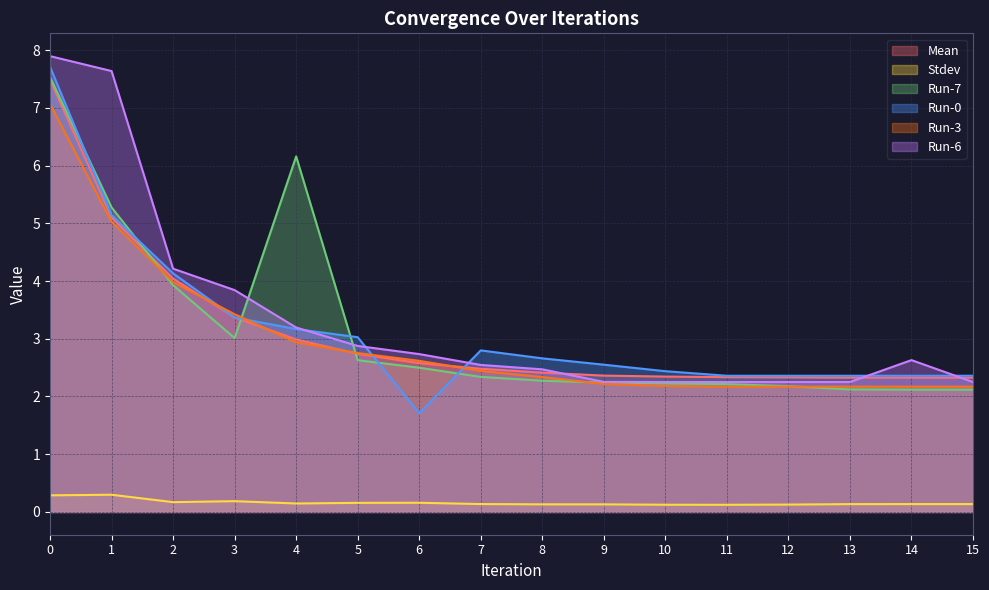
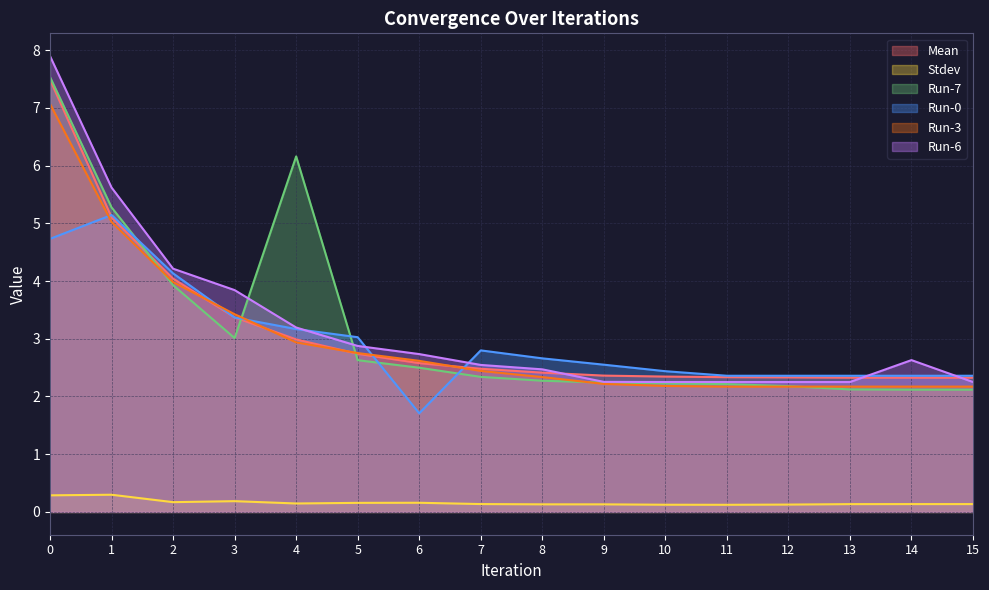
Run-0, 0: 7.7 -> 4.7
Run-6, 1: 7.6 -> 5.6
